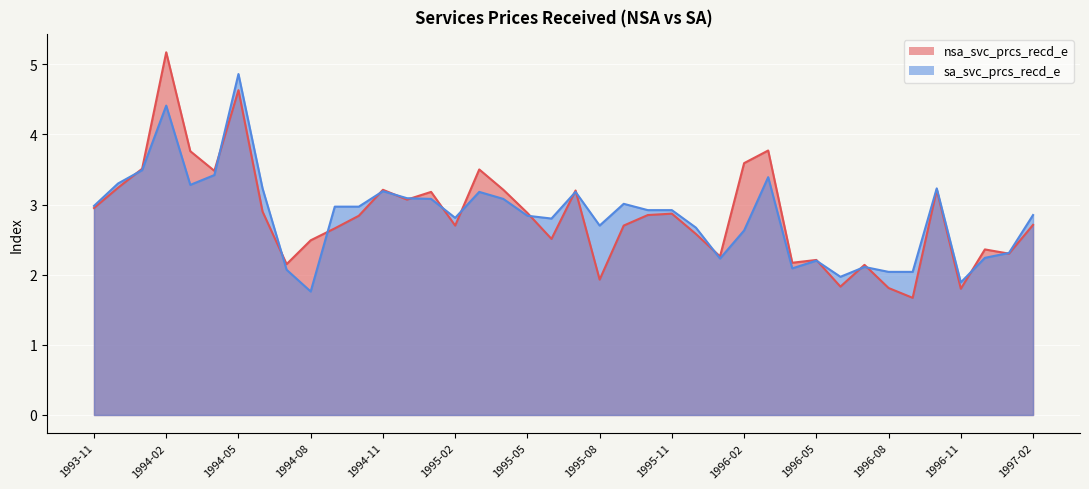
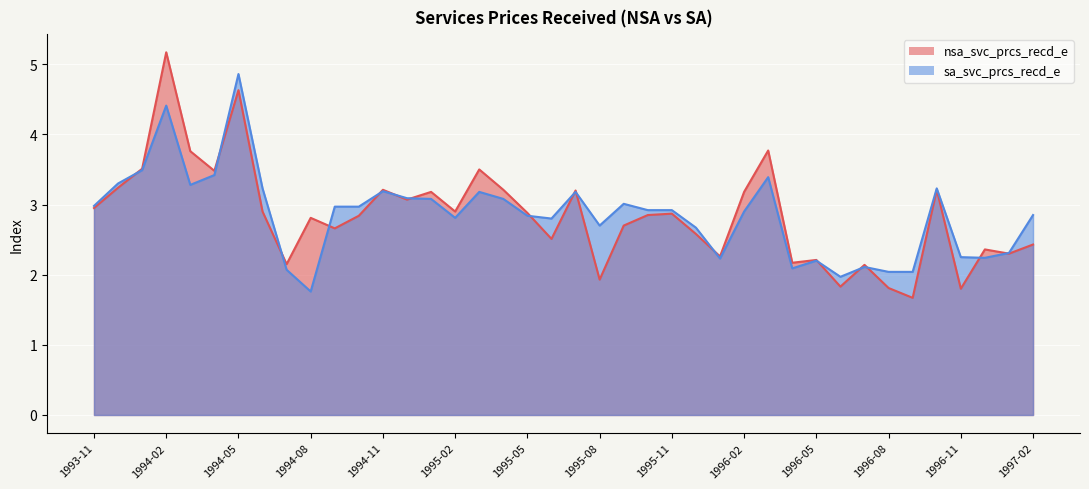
nsa_svc_prcs_recd_e, 1994-08: 2.5 -> 2.8
nsa_svc_prcs_recd_e, 1995-02: 2.7 -> 2.9
nsa_svc_prcs_recd_e, 1996-02: 3.6 -> 3.2
sa_svc_prcs_recd_e, 1996-02: 2.6 -> 2.9
sa_svc_prcs_recd_e, 1996-11: 1.9 -> 2.3
nsa_svc_prcs_recd_e, 1997-02: 2.7 -> 2.4
